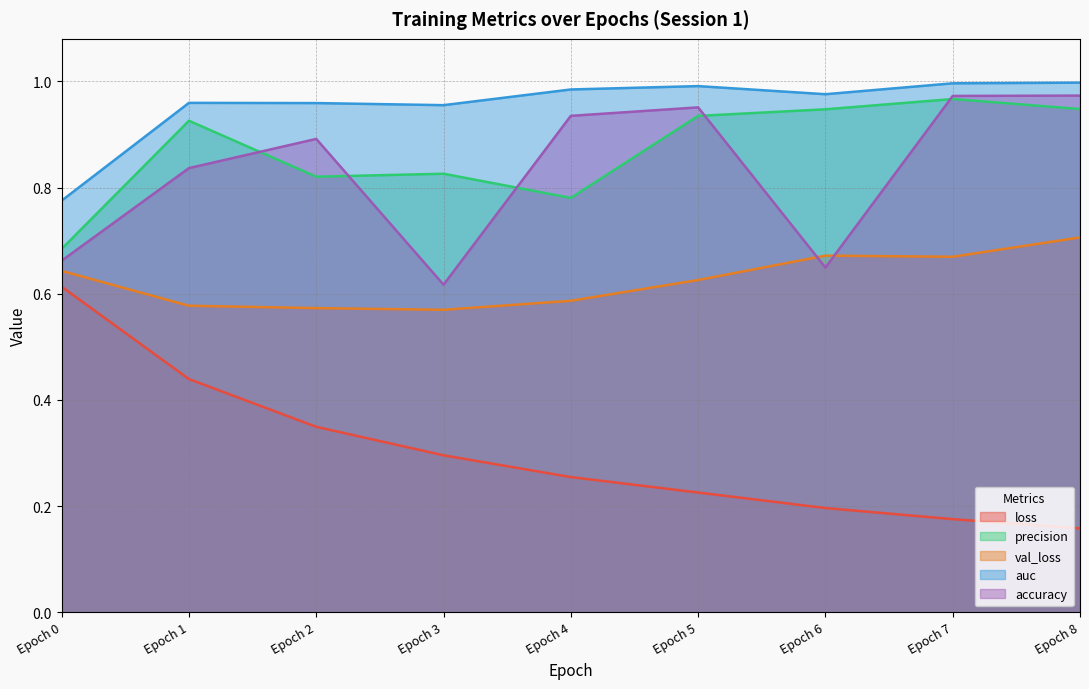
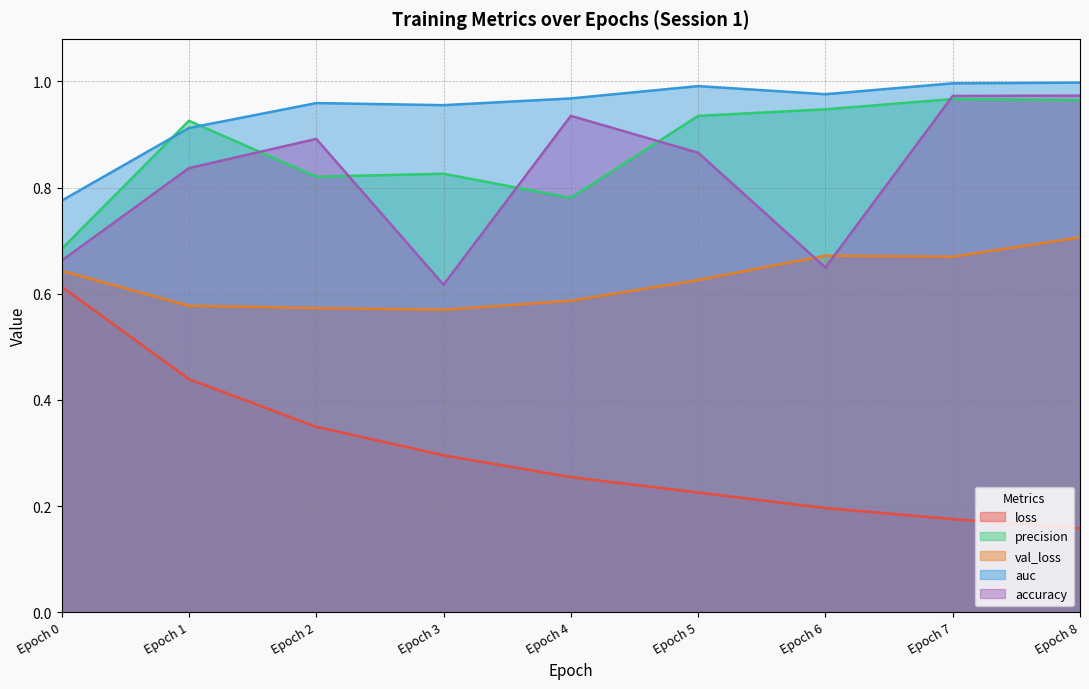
auc, Epoch 1: 0.96 -> 0.91
auc, Epoch 4: 0.98 -> 0.97
accuracy, Epoch 5: 0.95 -> 0.87
precision, Epoch 8: 0.95 -> 0.96
